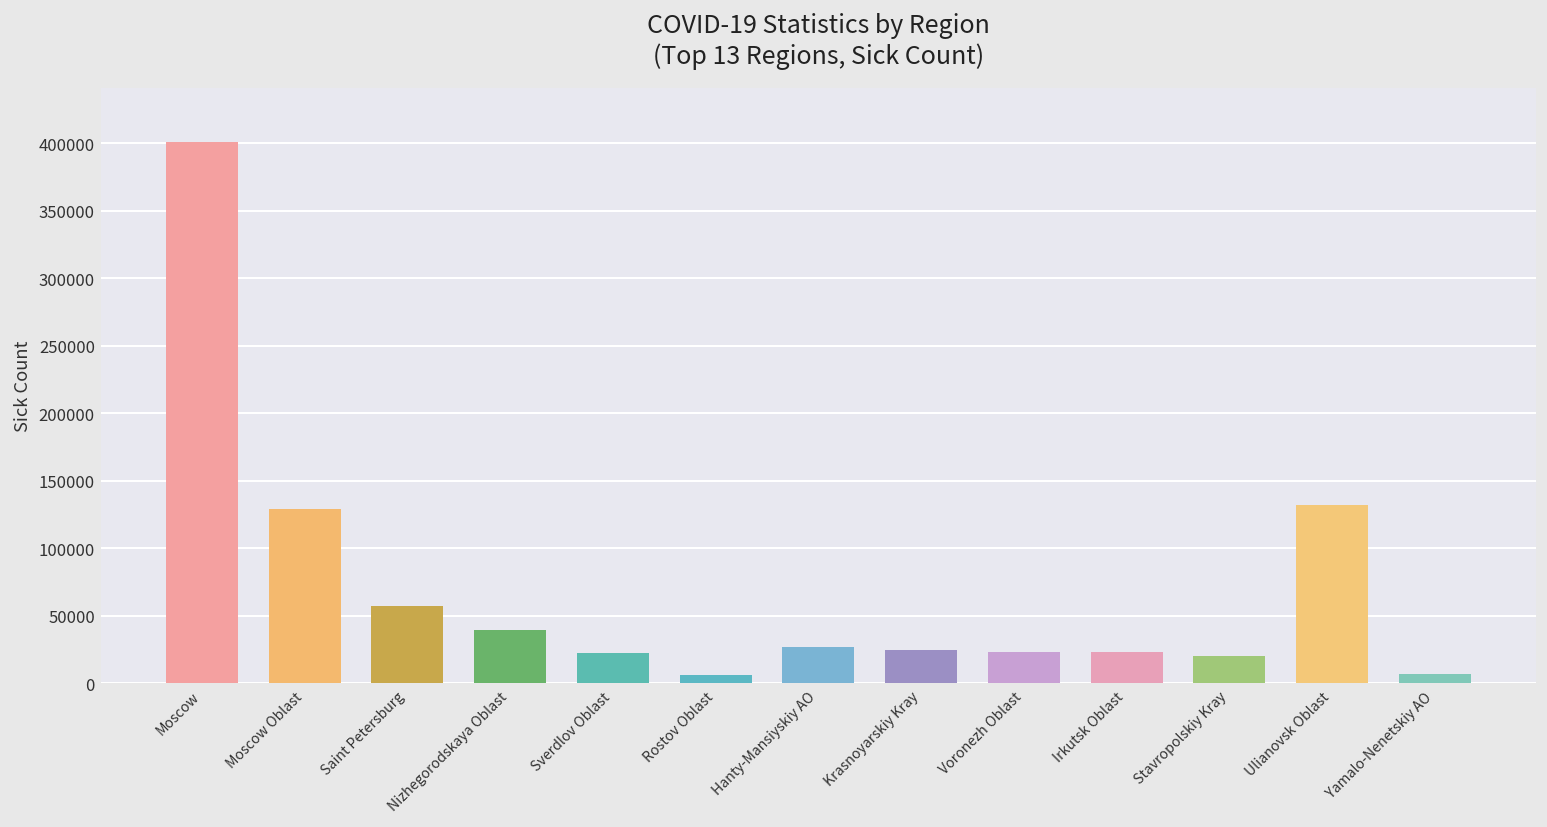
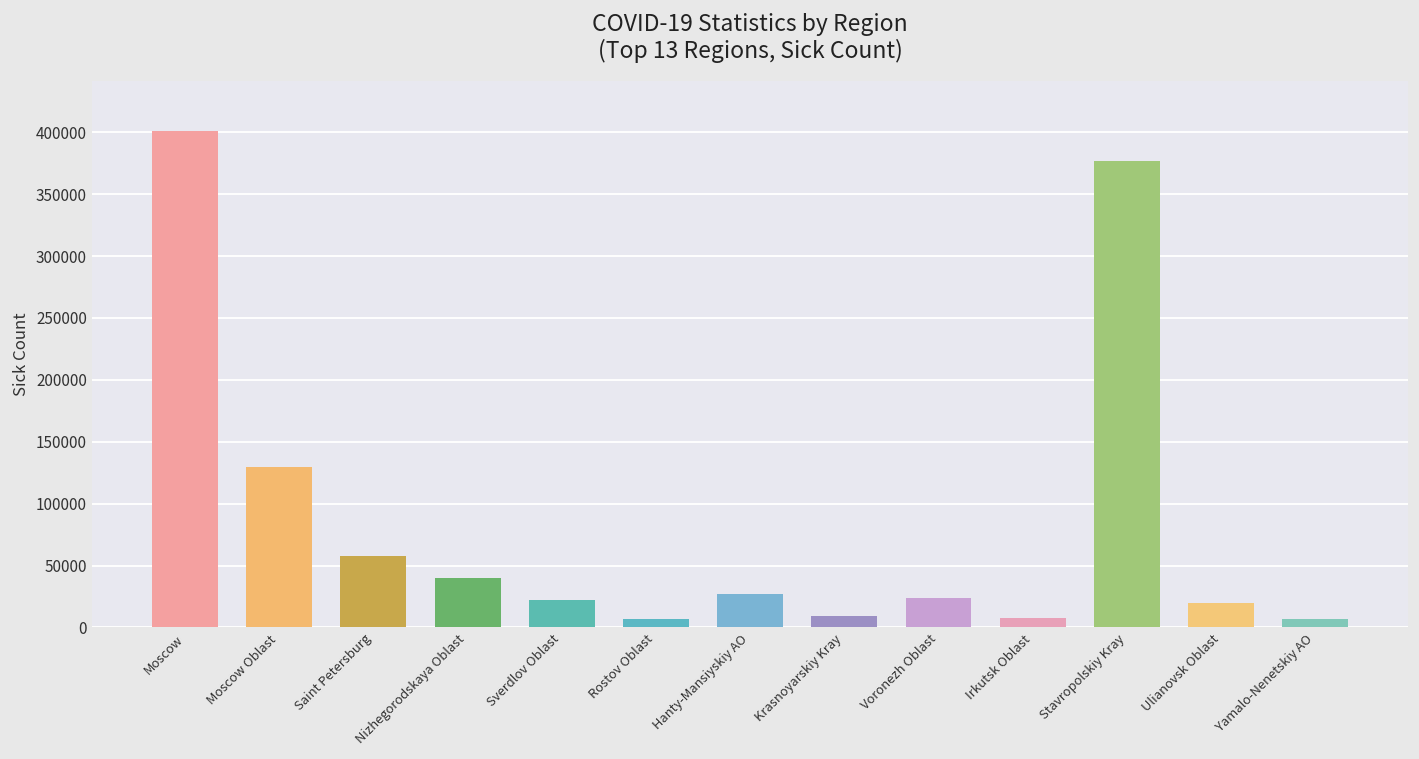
Krasnoyarskiy Kray: 25000 -> 9000
Irkutsk Oblast: 23000 -> 8000
Stavropolskiy Kray: 20000 -> 376000
Ulianovsk Oblast: 133000 -> 20000
